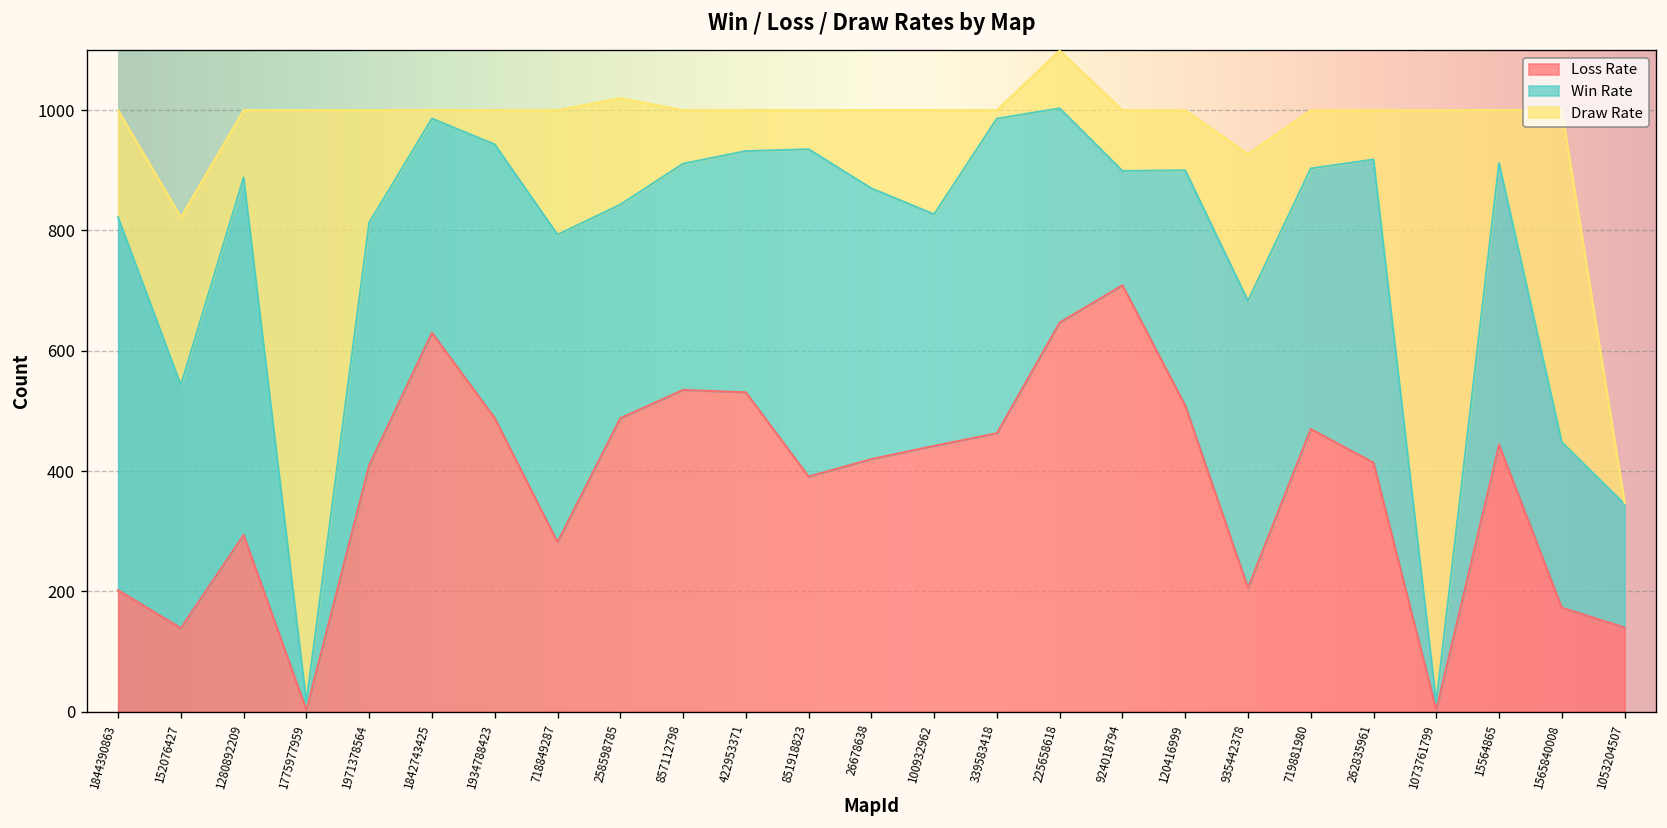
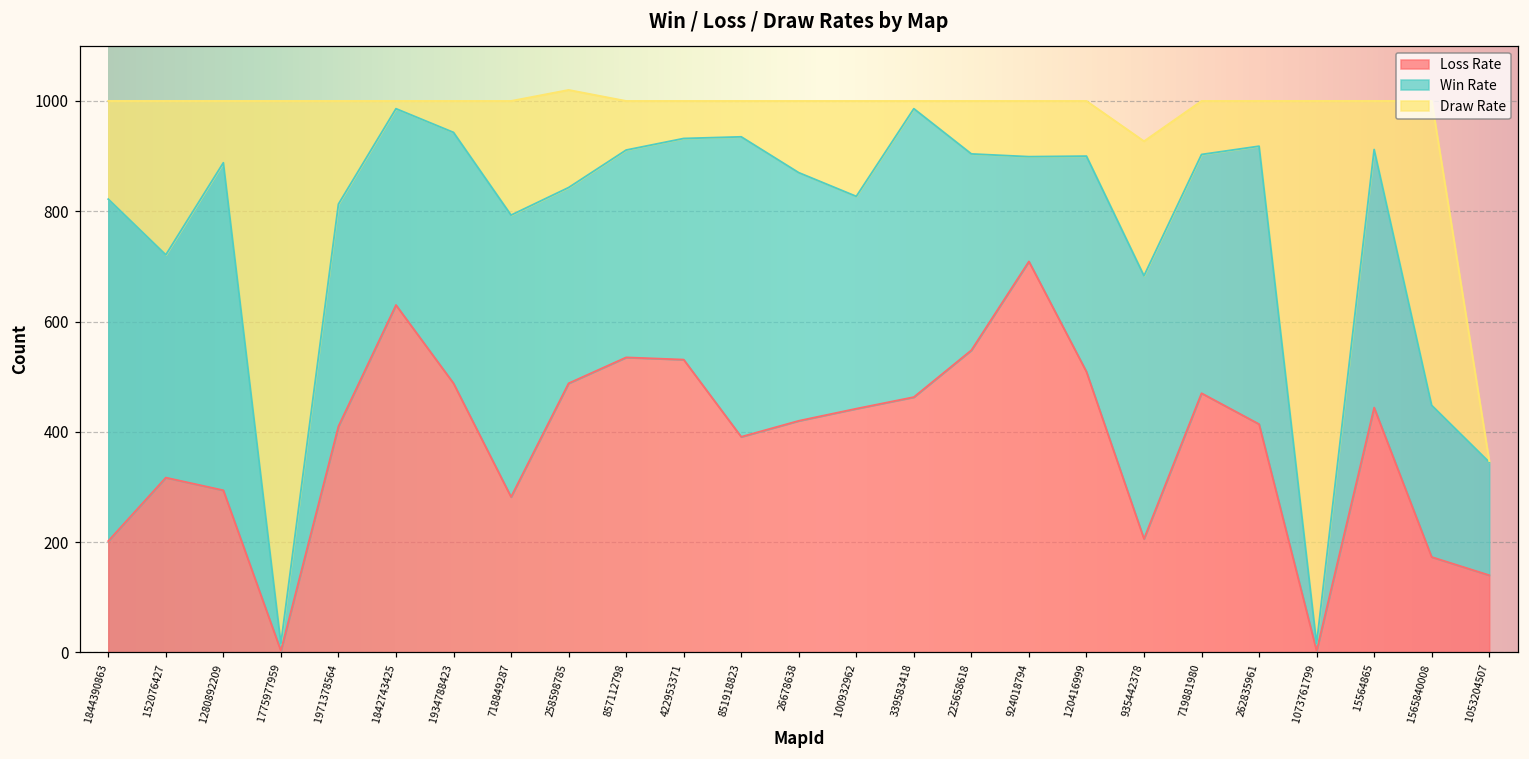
Loss Rate, 152076427: 140 -> 320
Loss Rate, 225658618: 650 -> 550
